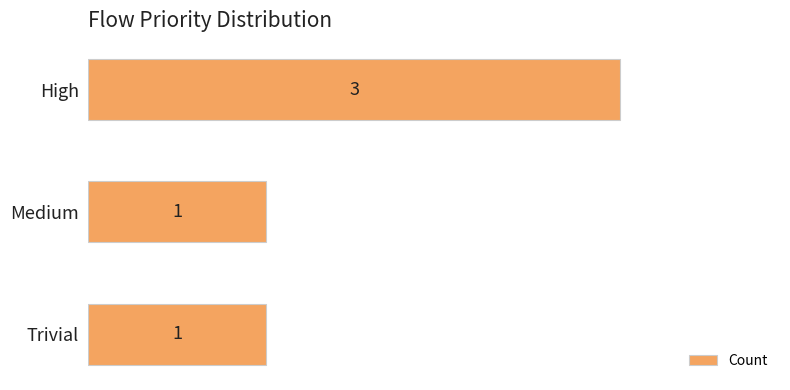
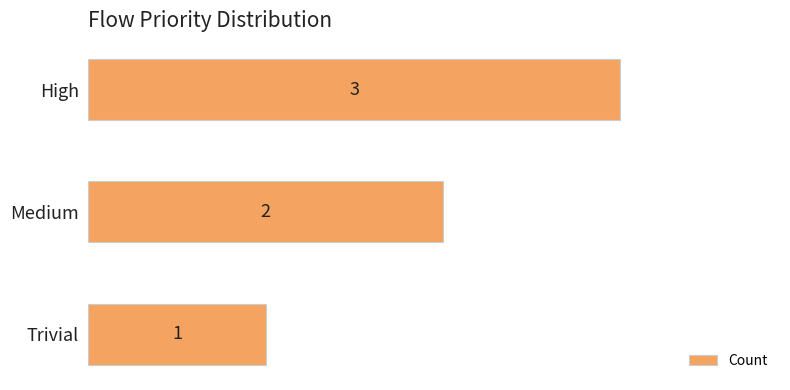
Medium: 1 -> 2
